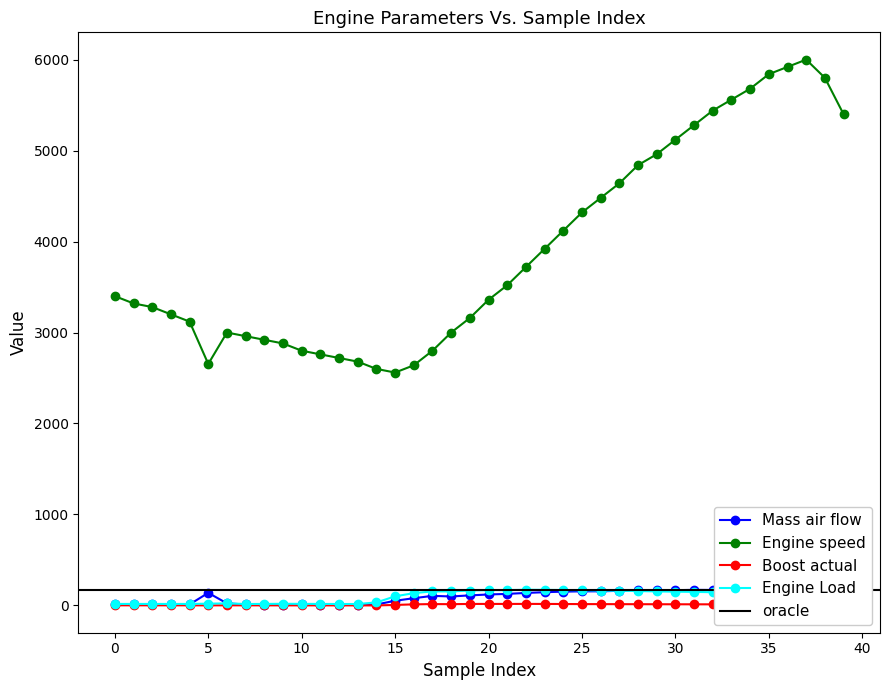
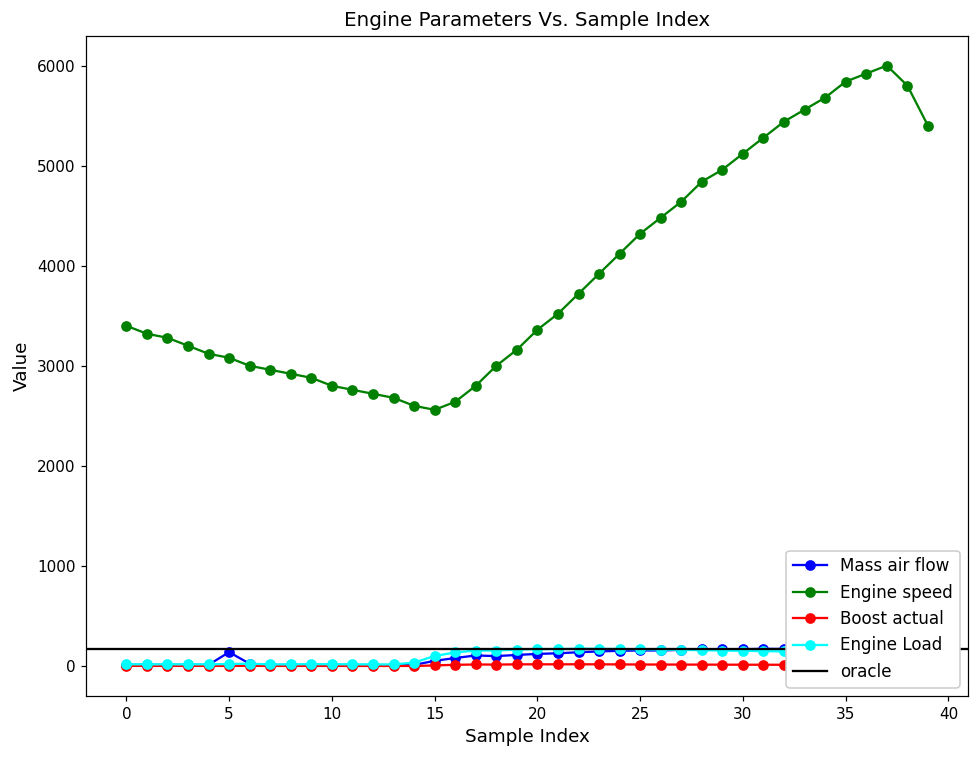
Engine speed, 5: 2700 -> 3100
